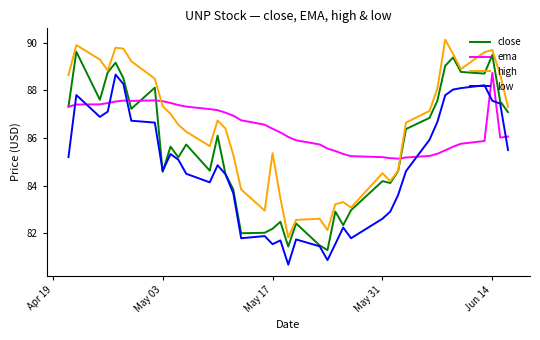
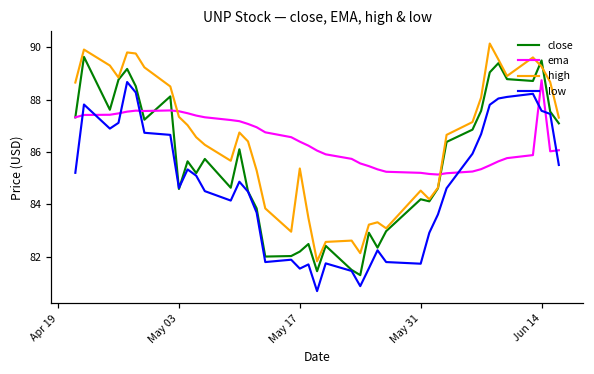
low, May 31: 82.6 -> 81.7
high, Jun 14: 89.7 -> 89.3
